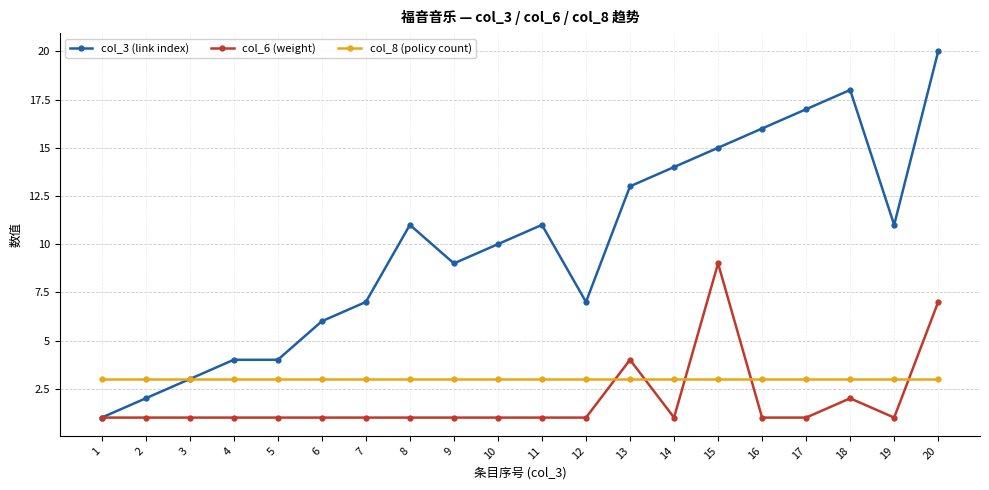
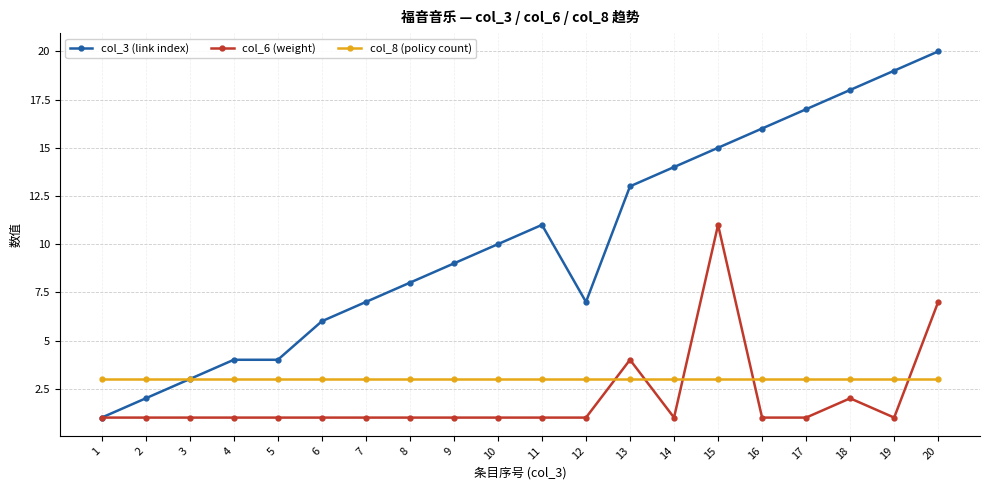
col_3 (link index), 8: 11 -> 8
col_6 (weight), 15: 9 -> 11
col_3 (link index), 19: 11 -> 19
